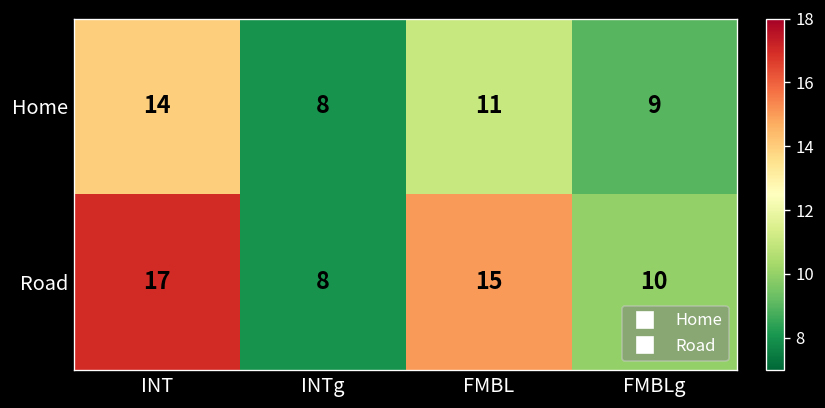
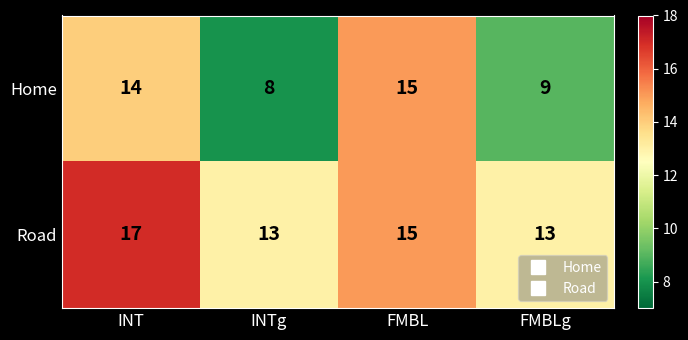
Home, FMBL: 11 -> 15
Road, INTg: 8 -> 13
Road, FMBLg: 10 -> 13
